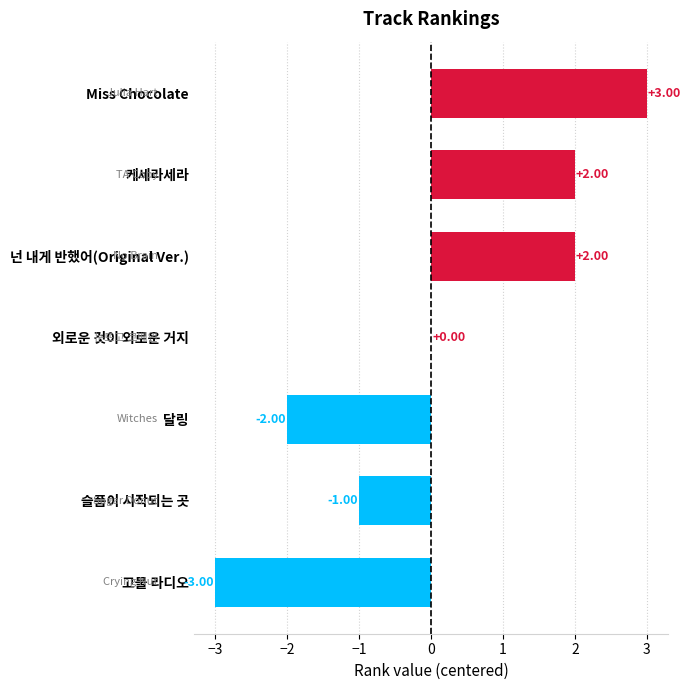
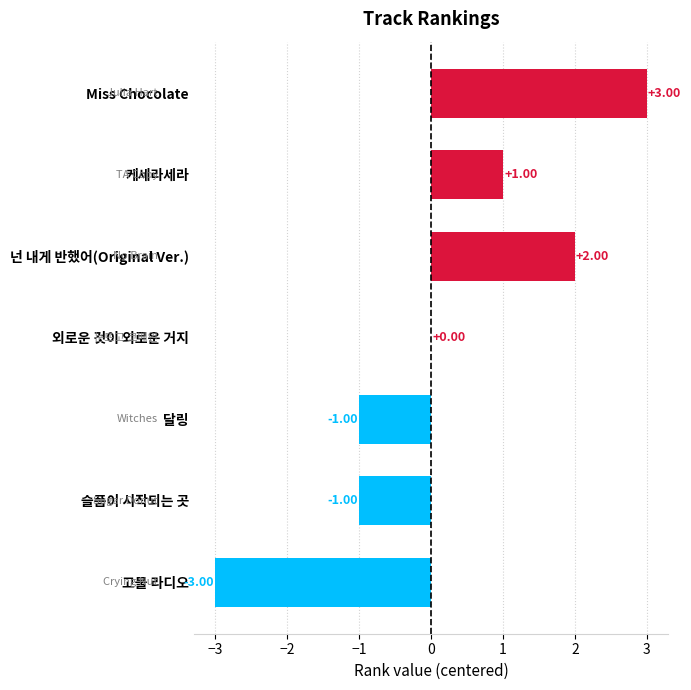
케세라세라: +2.00 -> +1.00
달링: -2.00 -> -1.00
